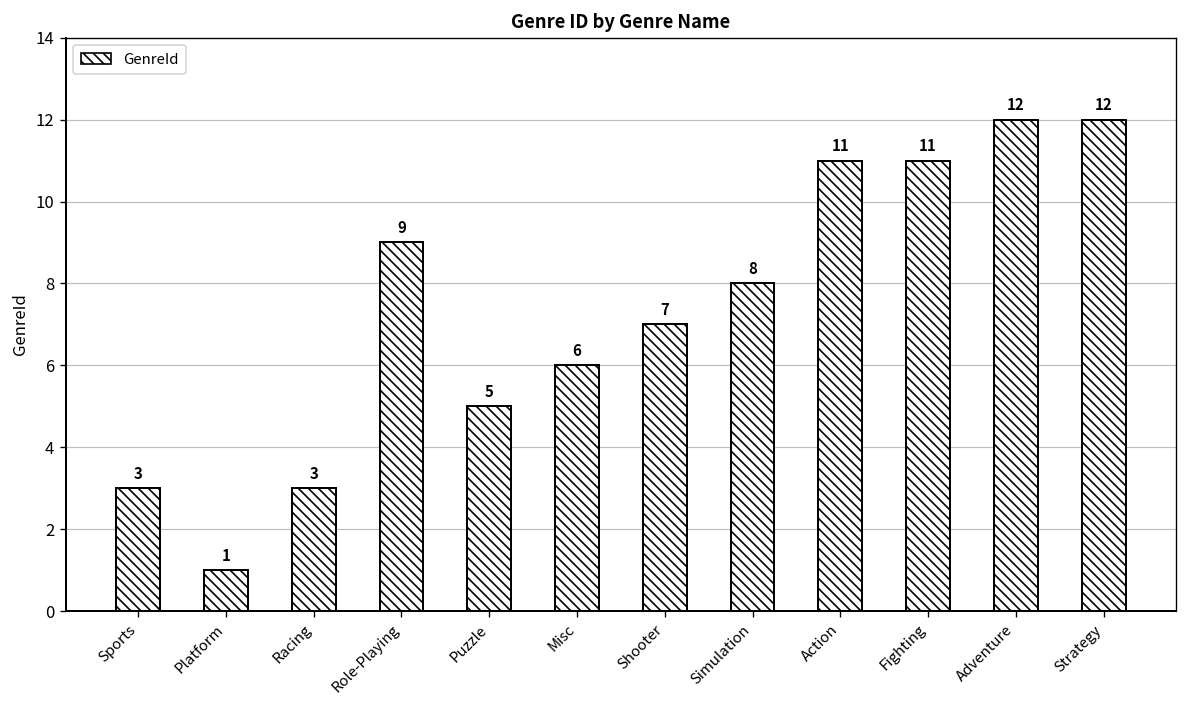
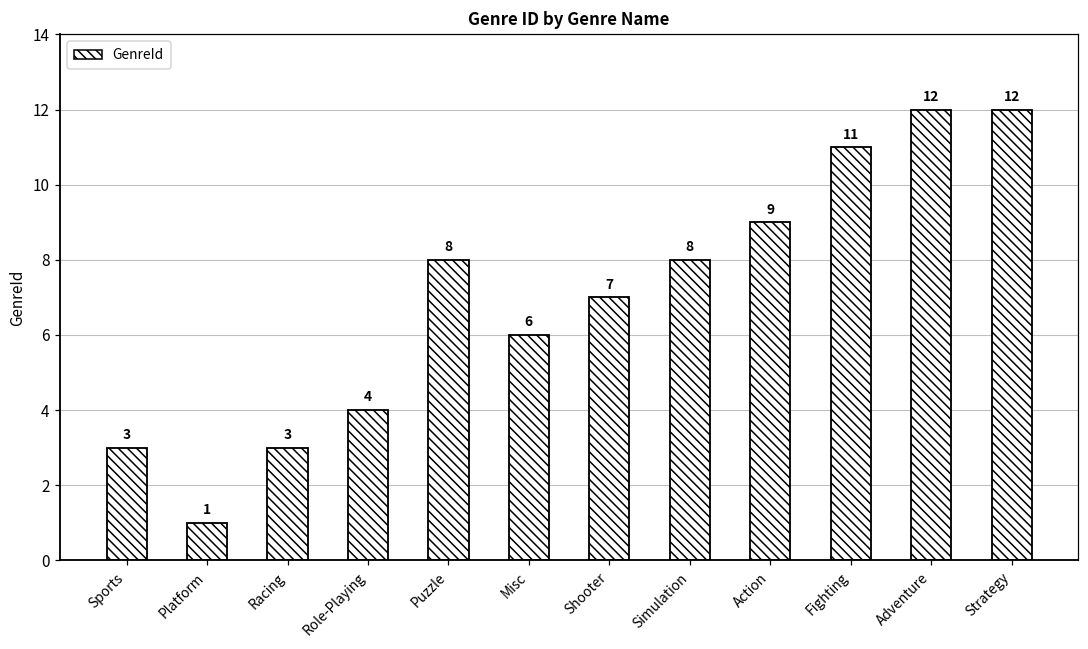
Role-Playing: 9 -> 4
Puzzle: 5 -> 8
Action: 11 -> 9
